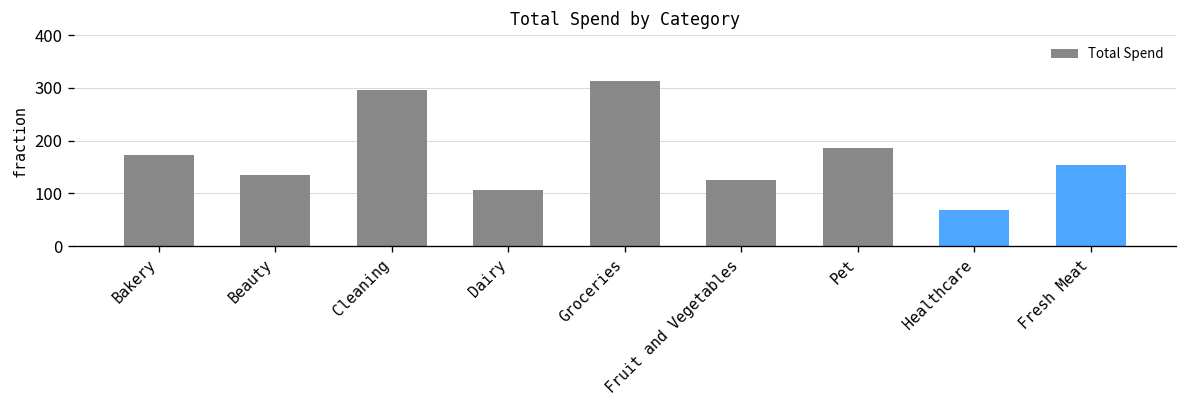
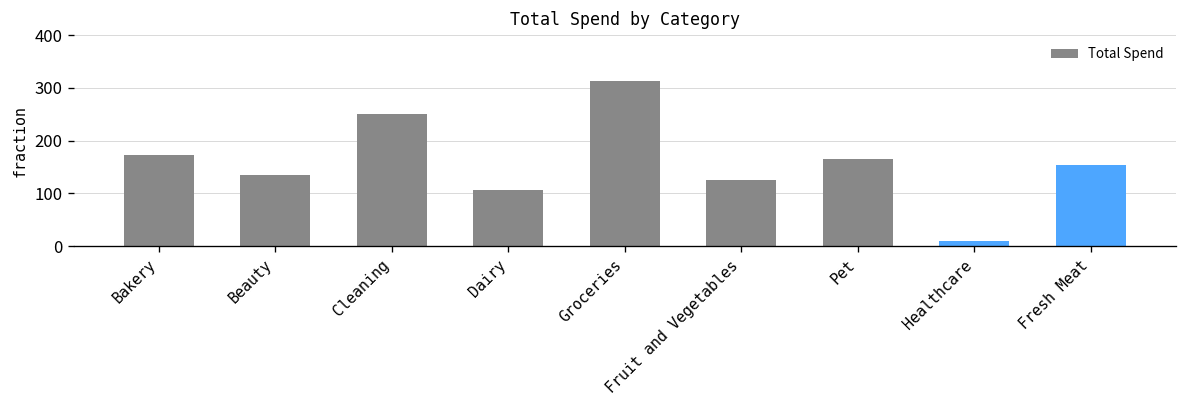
Cleaning: 300 -> 250
Pet: 190 -> 170
Healthcare: 70 -> 10
